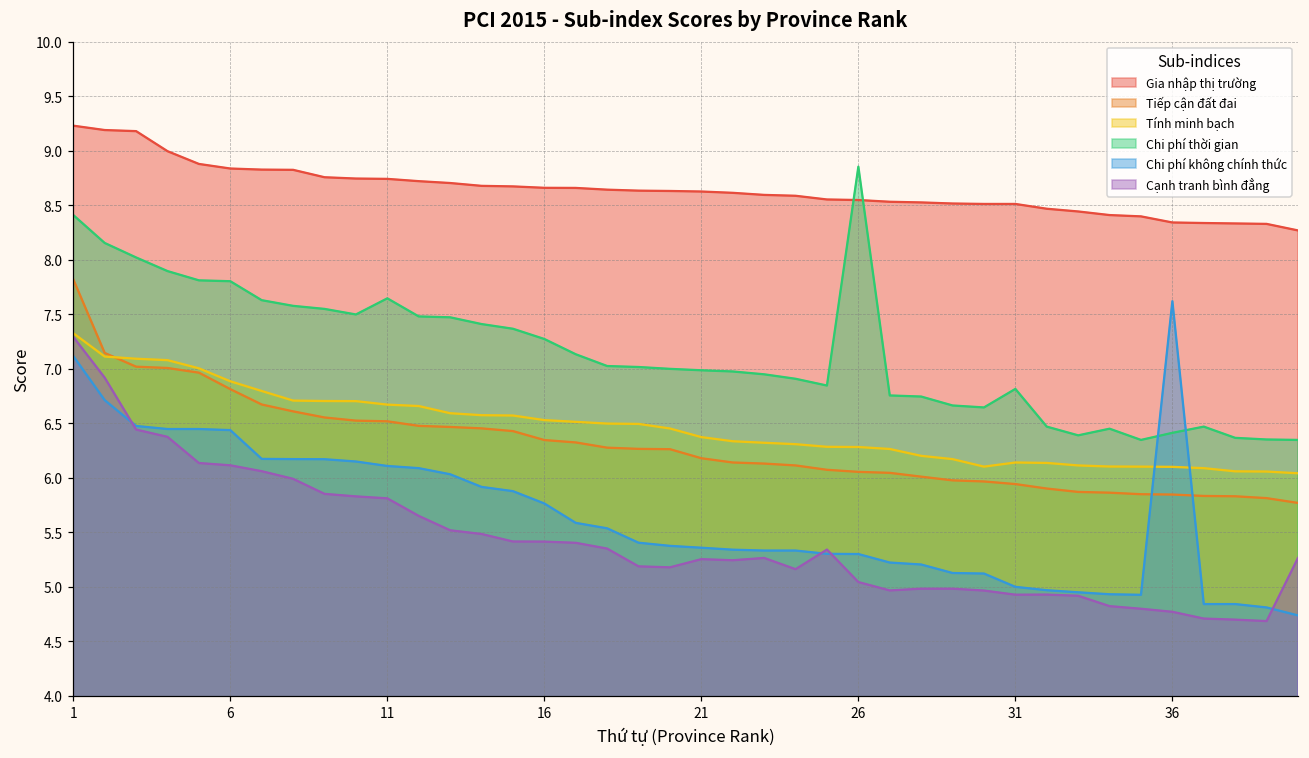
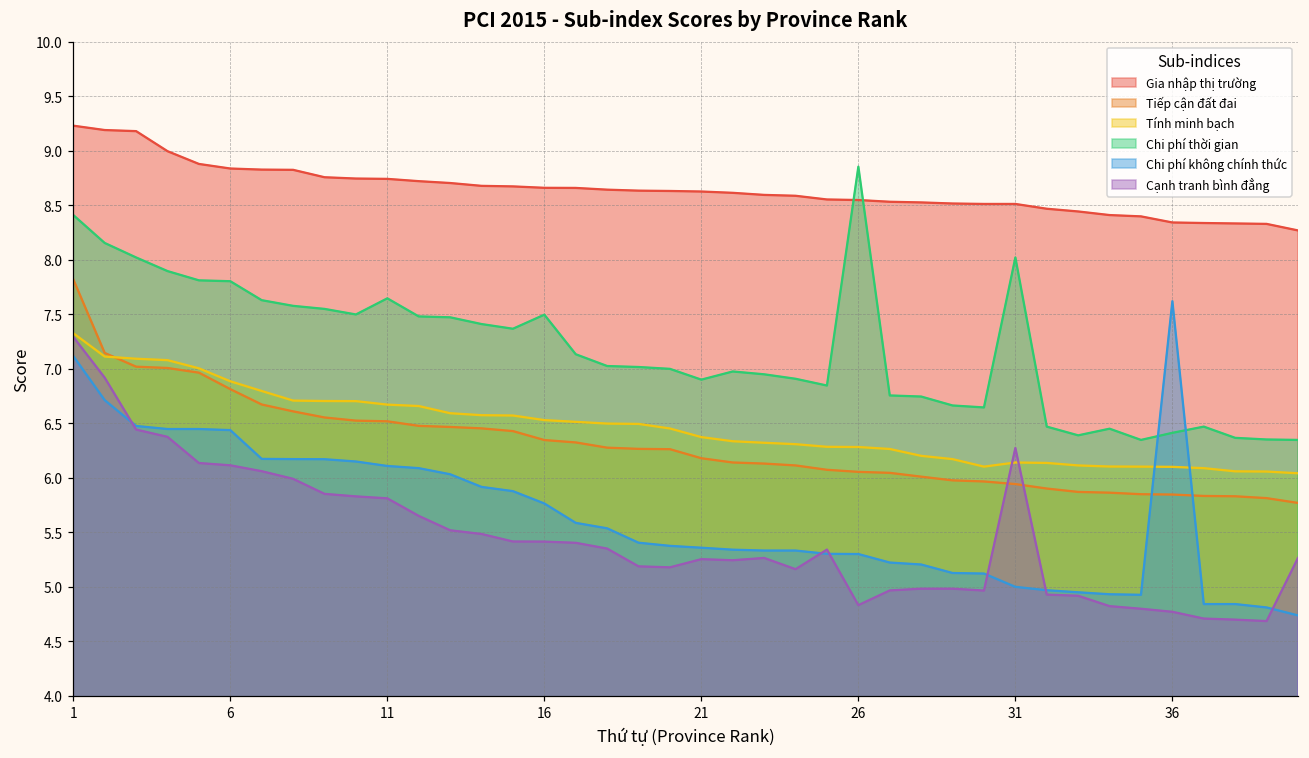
Chi phí thời gian, 16: 7.3 -> 7.5
Chi phí thời gian, 21: 7.0 -> 6.9
Cạnh tranh bình đẳng, 26: 5.0 -> 4.8
Chi phí thời gian, 31: 6.8 -> 8.0
Cạnh tranh bình đẳng, 31: 4.9 -> 6.3
